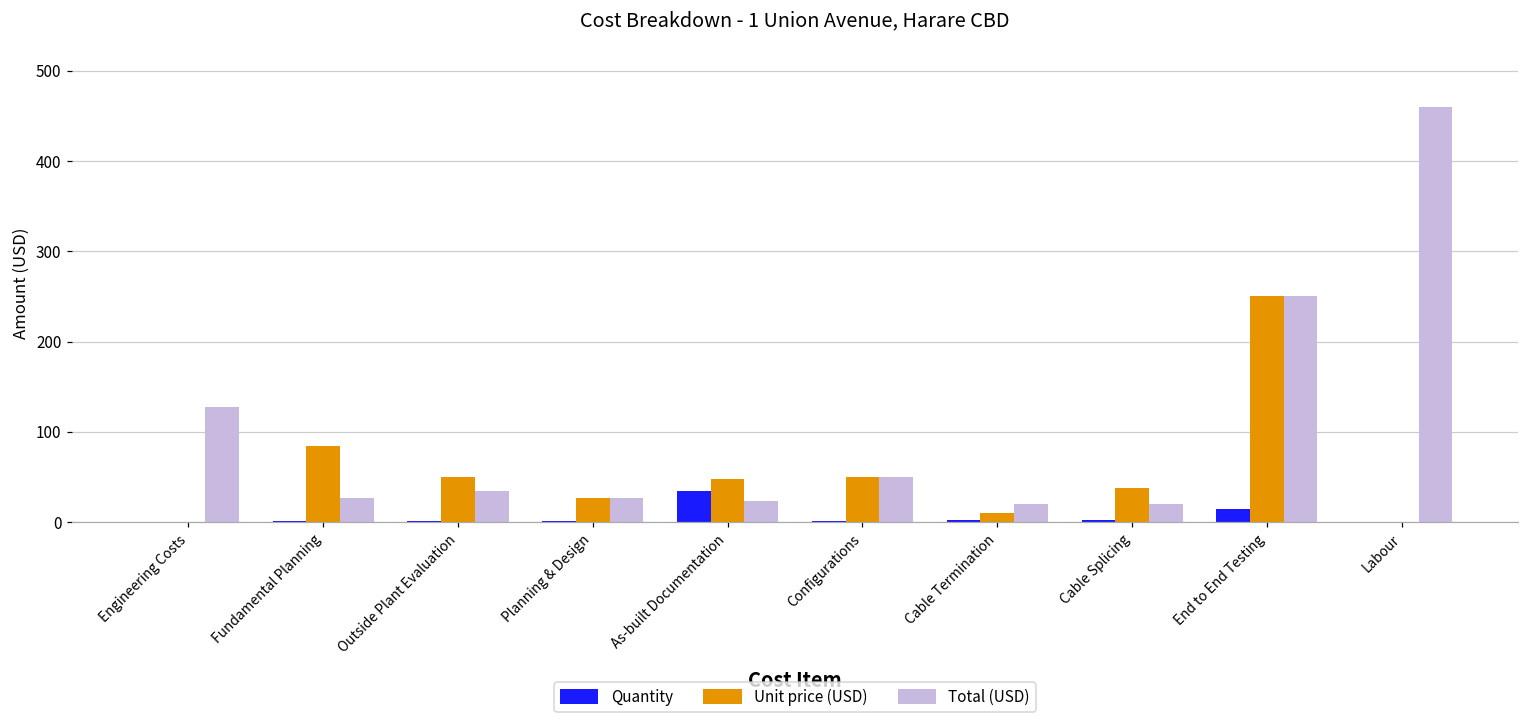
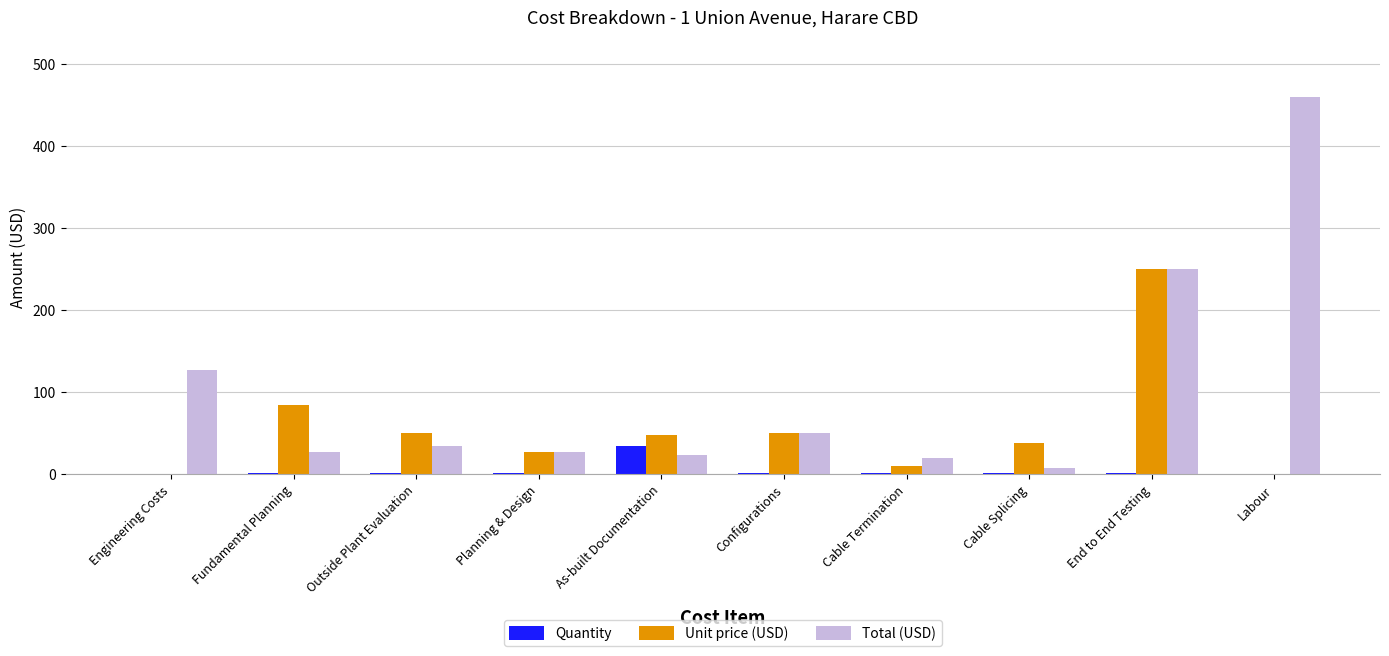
Total (USD), Cable Splicing: 20 -> 10
Quantity, End to End Testing: 20 -> 0
